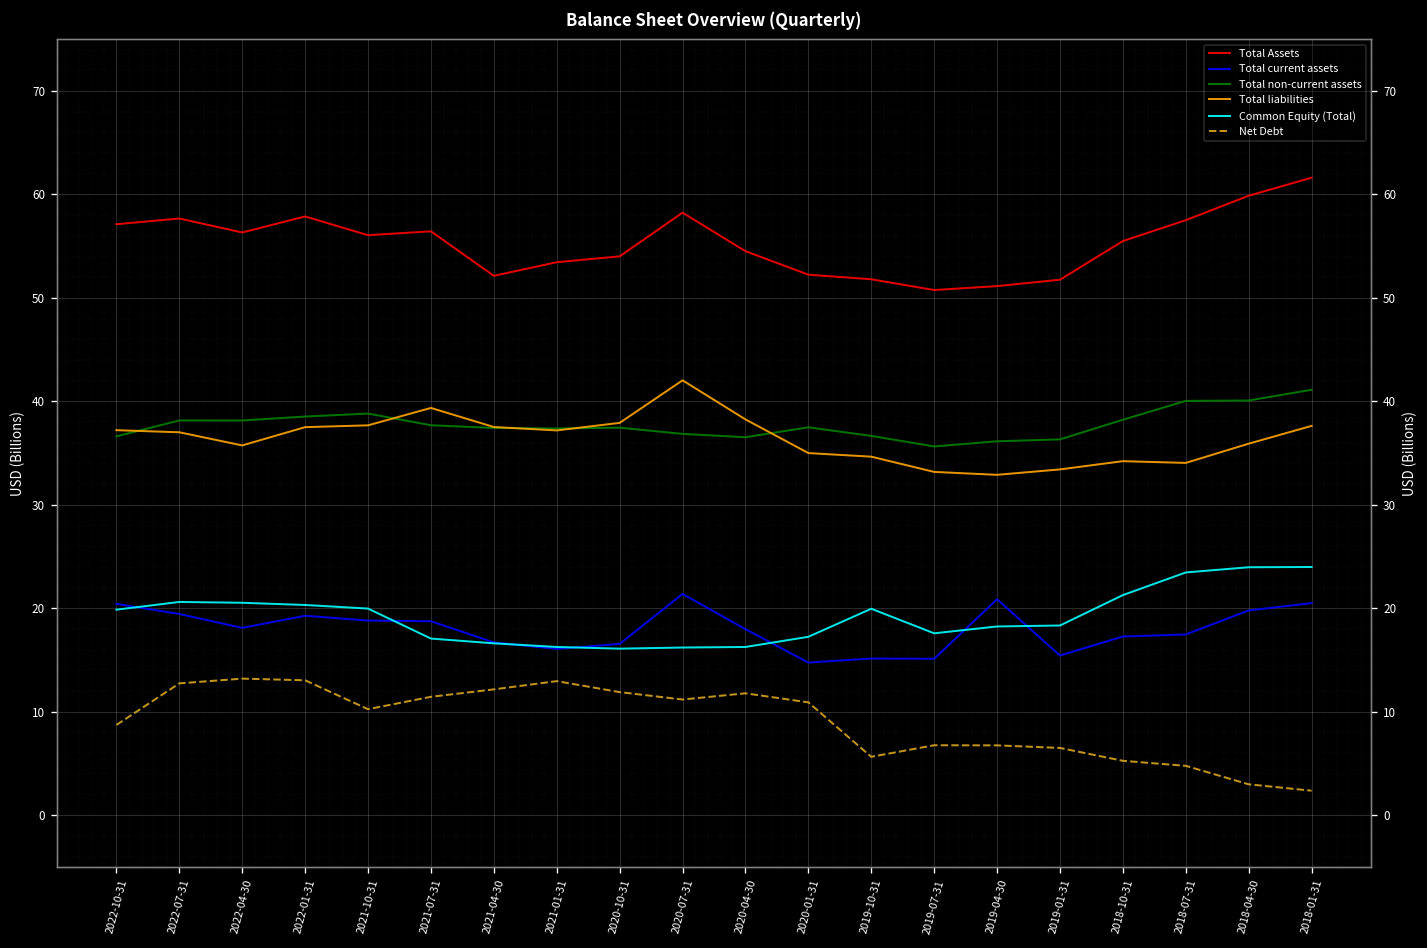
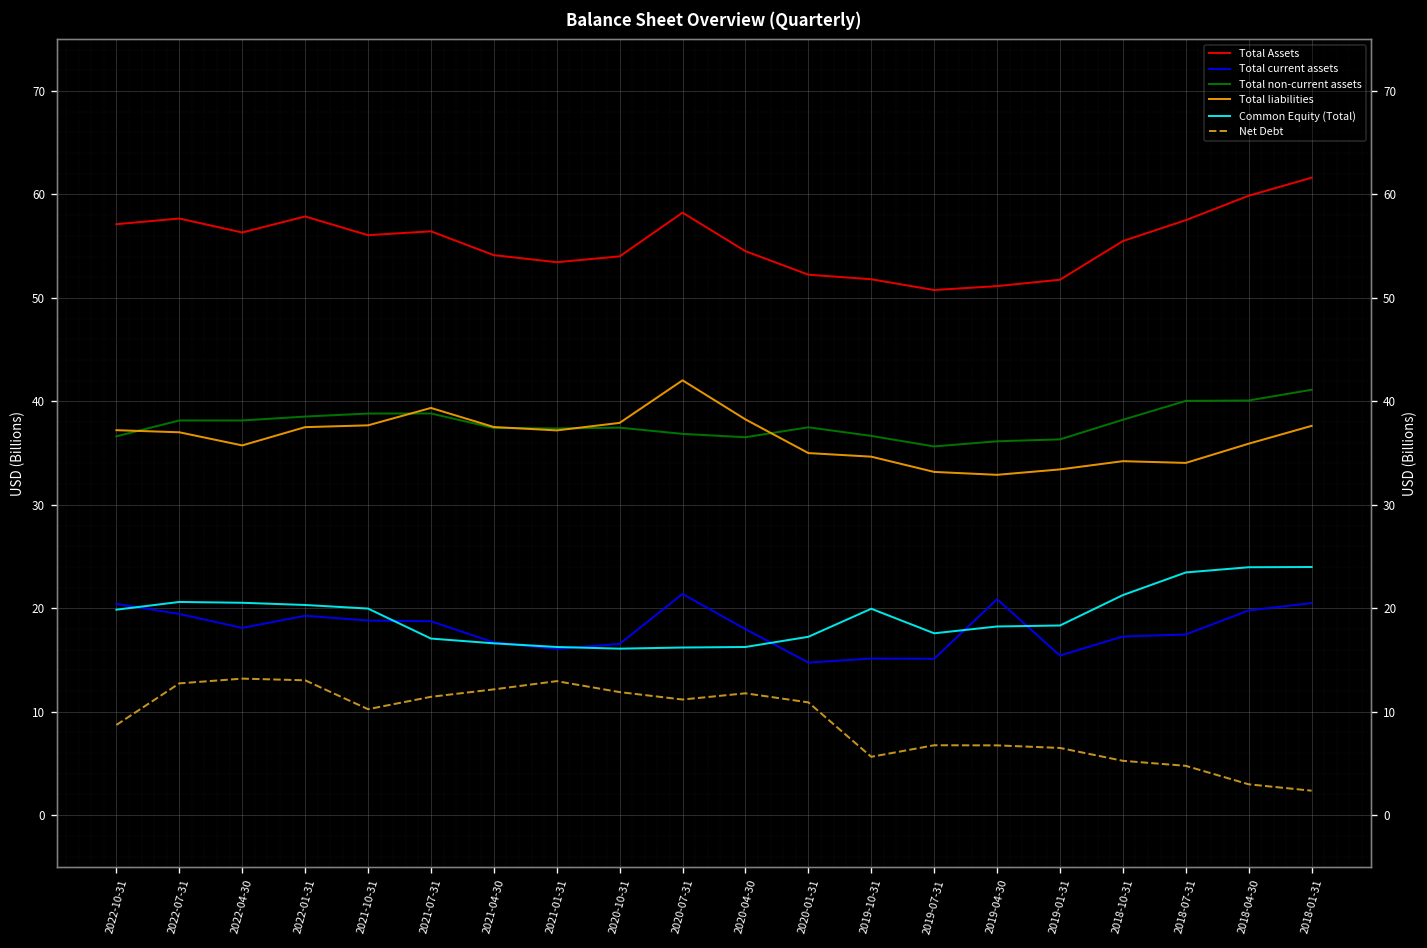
Total non-current assets, 2021-07-31: 38 -> 39
Total Assets, 2021-04-30: 52 -> 54
